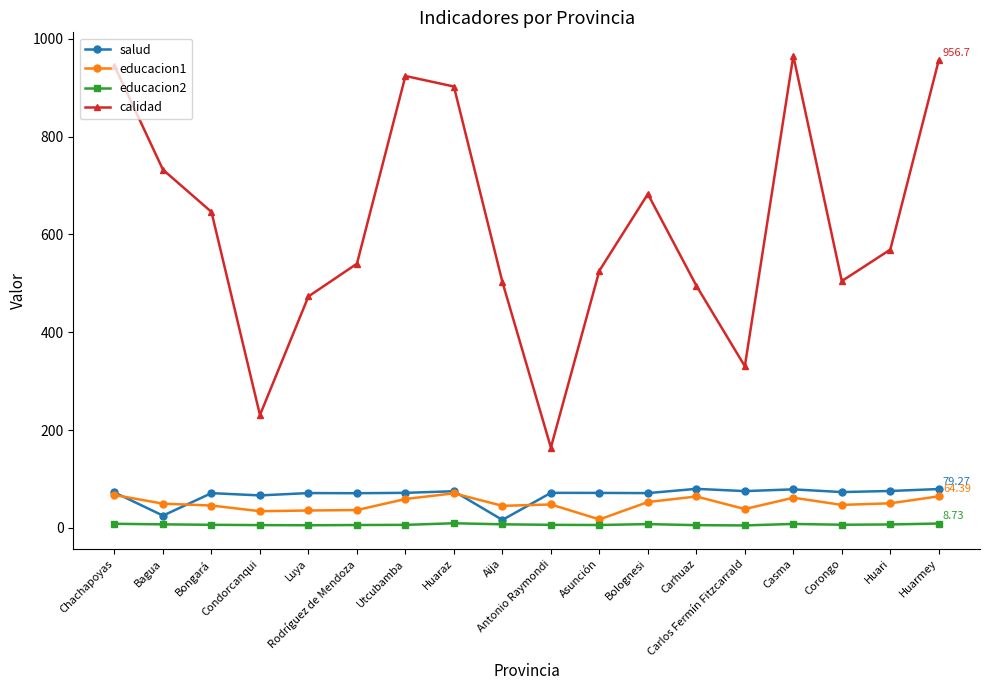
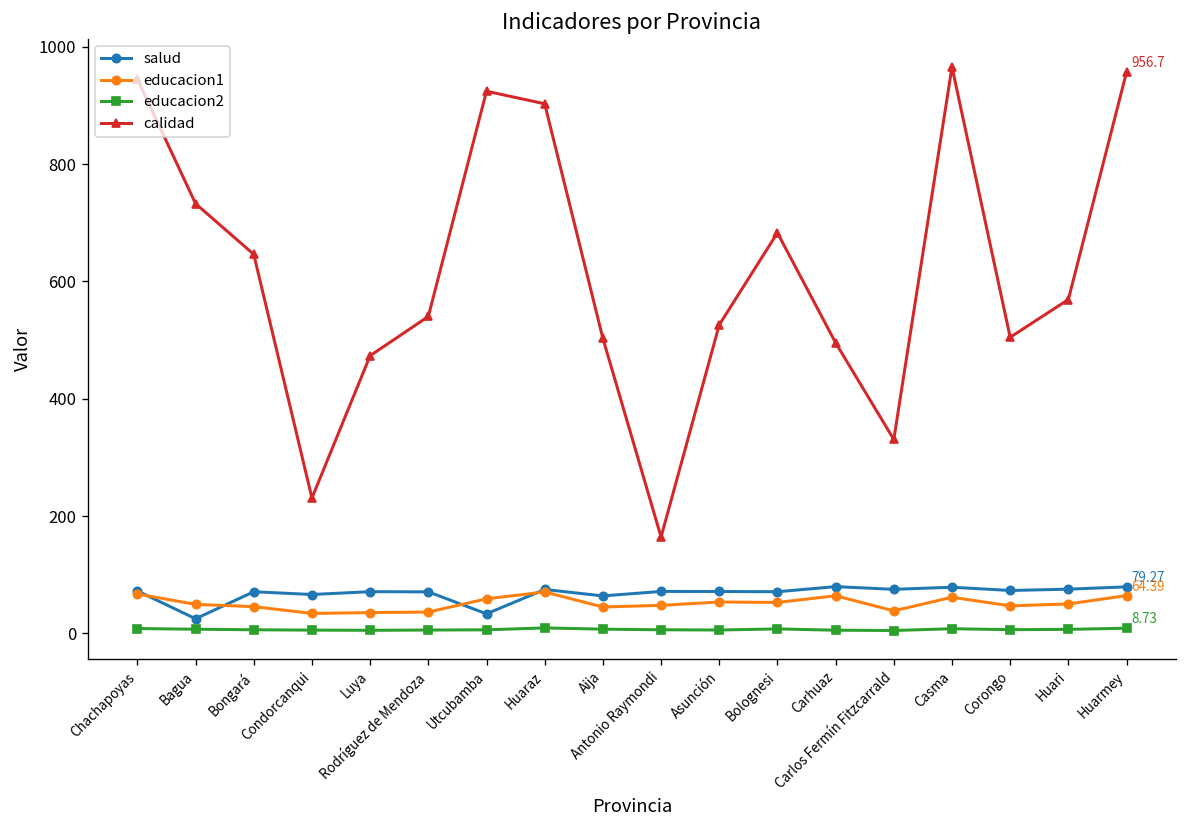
salud, Utcubamba: 70 -> 30
salud, Aija: 20 -> 60
educacion1, Asunción: 20 -> 50
